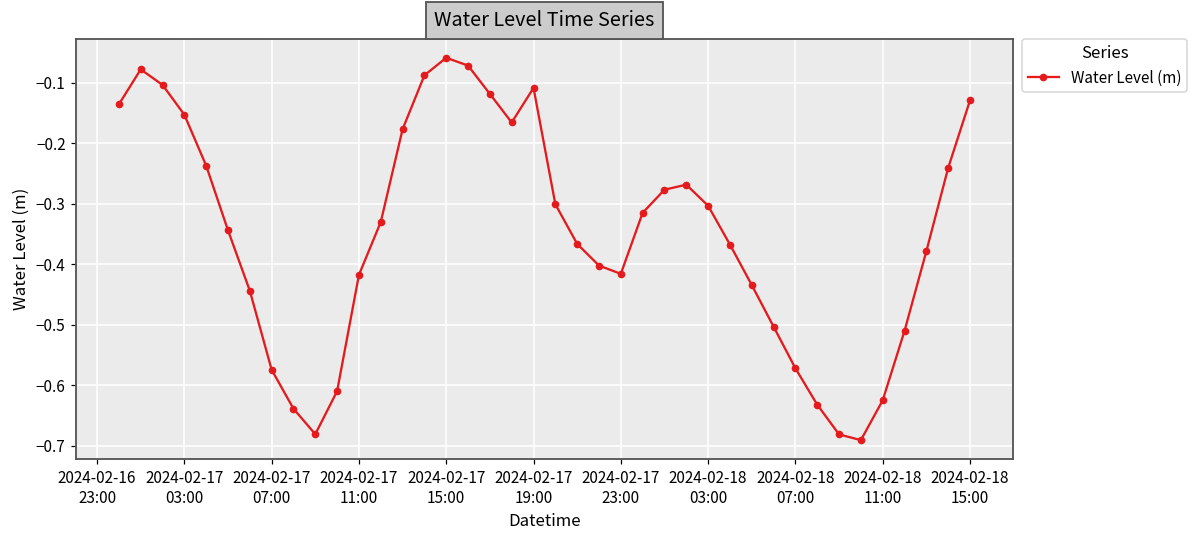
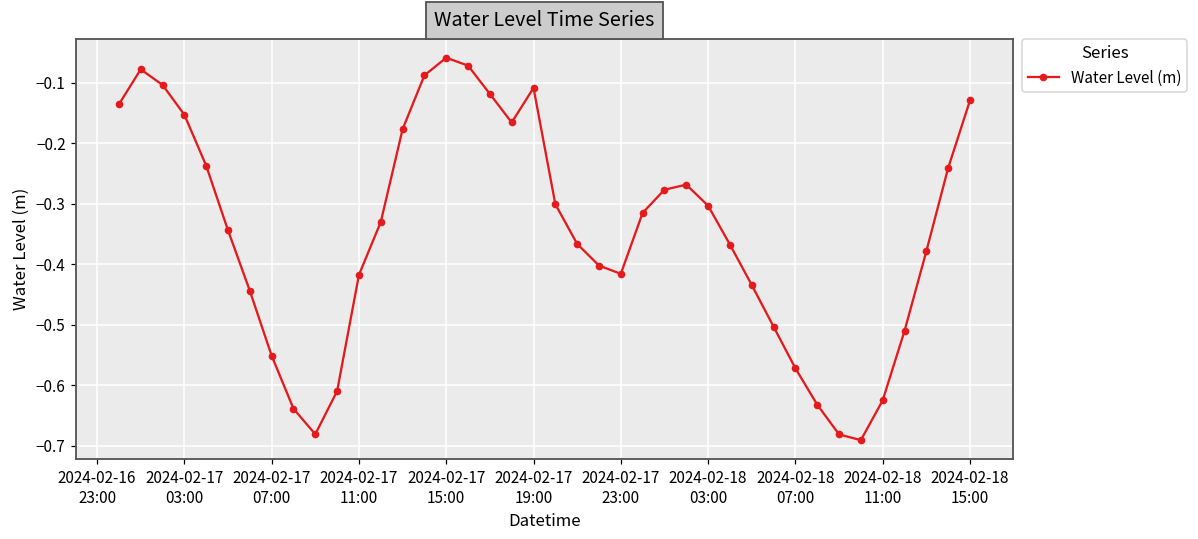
2024-02-17 07:00: -0.57 -> -0.55
